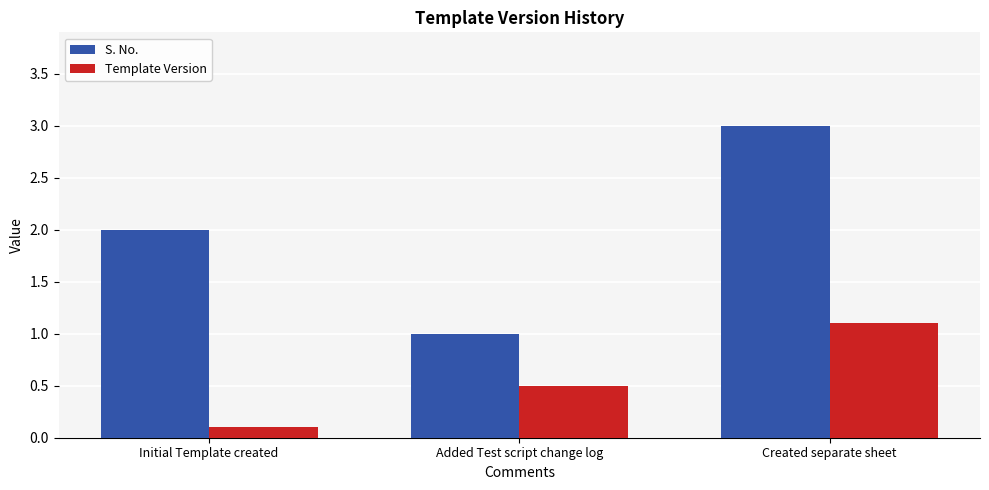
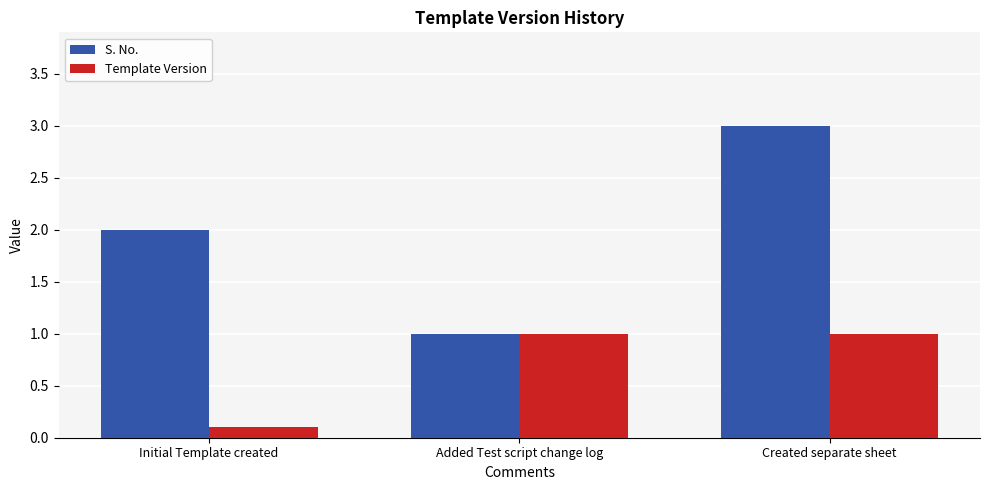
Template Version, Added Test script change log: 0.5 -> 1.0
Template Version, Created separate sheet: 1.1 -> 1.0
